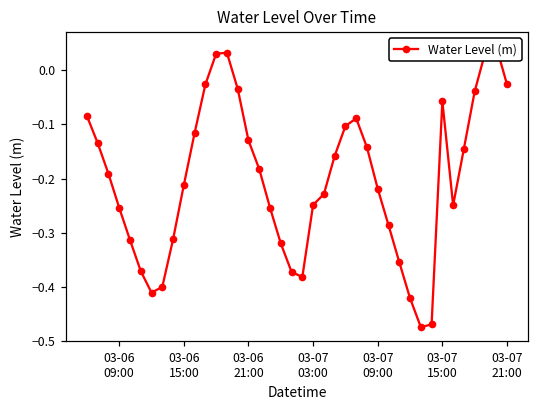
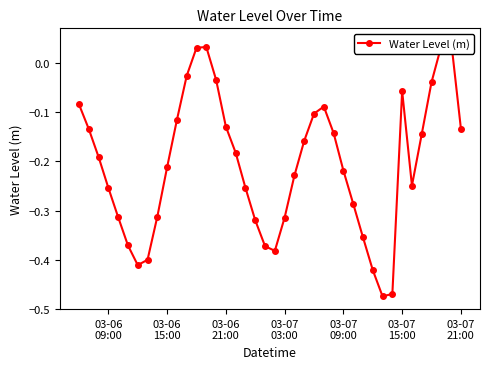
03-07 03:00: -0.25 -> -0.31
03-07 21:00: -0.03 -> -0.13
